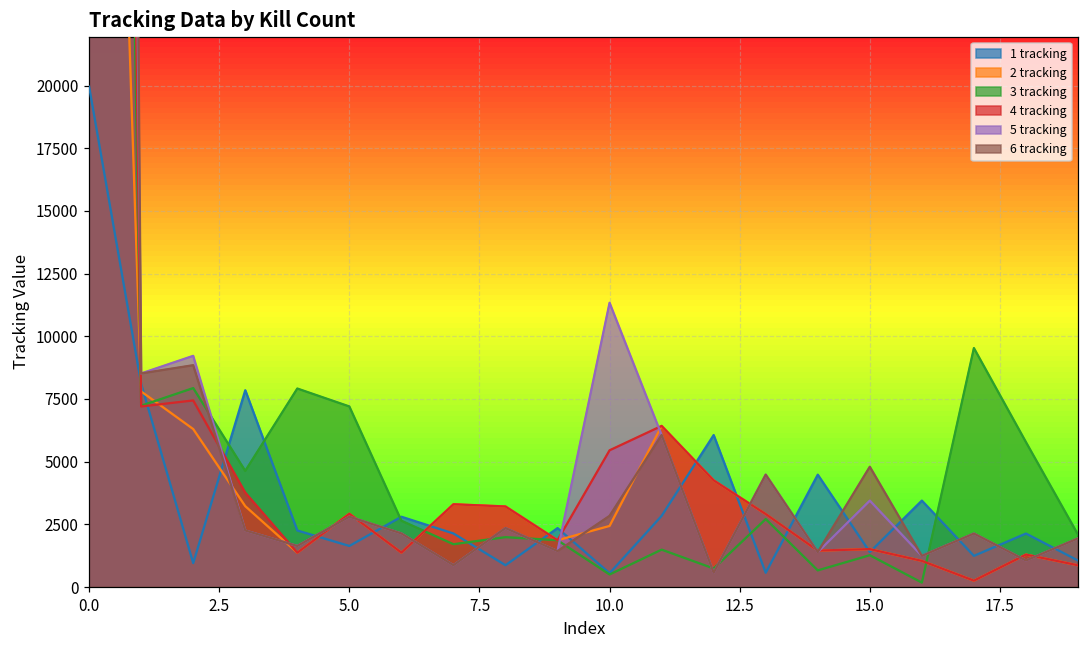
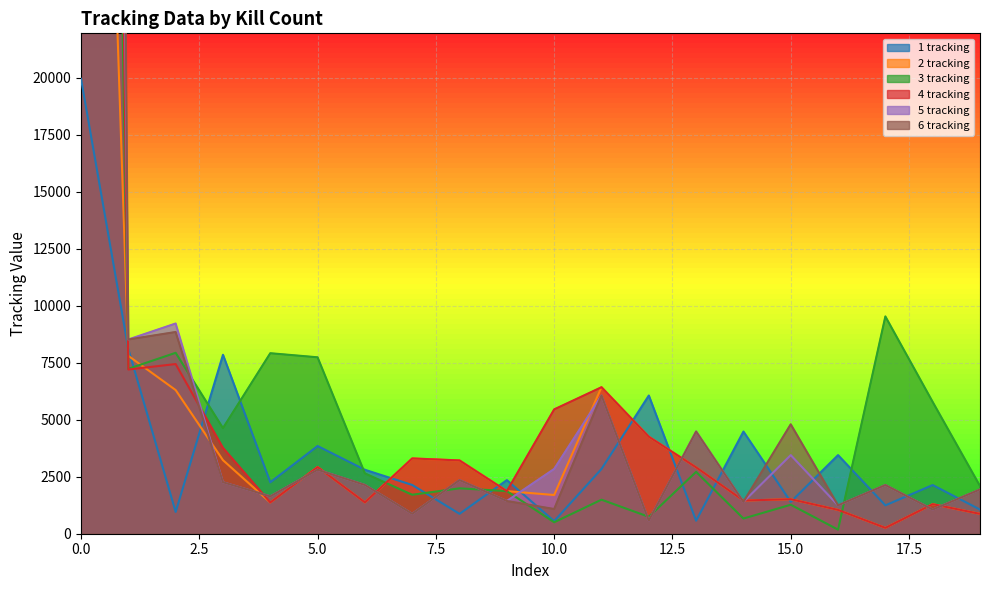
1 tracking, 5.0: 1600 -> 3800
3 tracking, 5.0: 7200 -> 7700
2 tracking, 10.0: 2400 -> 1700
5 tracking, 10.0: 11300 -> 2800
6 tracking, 10.0: 2800 -> 1100
